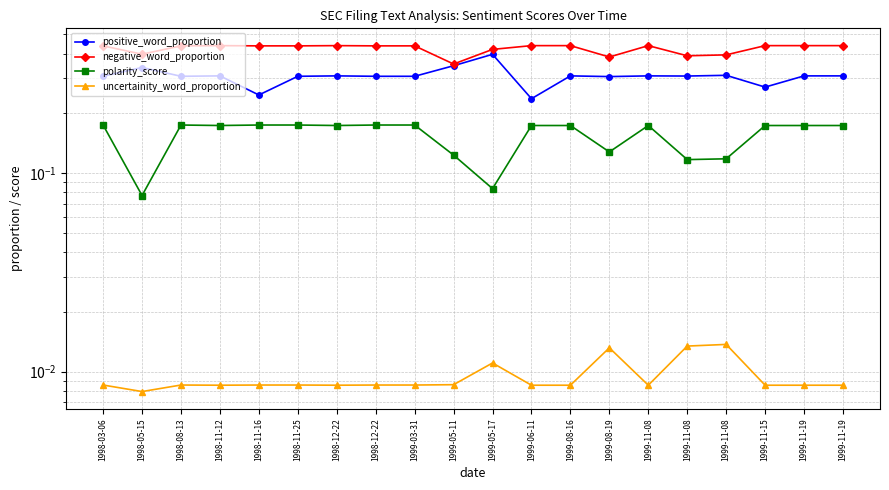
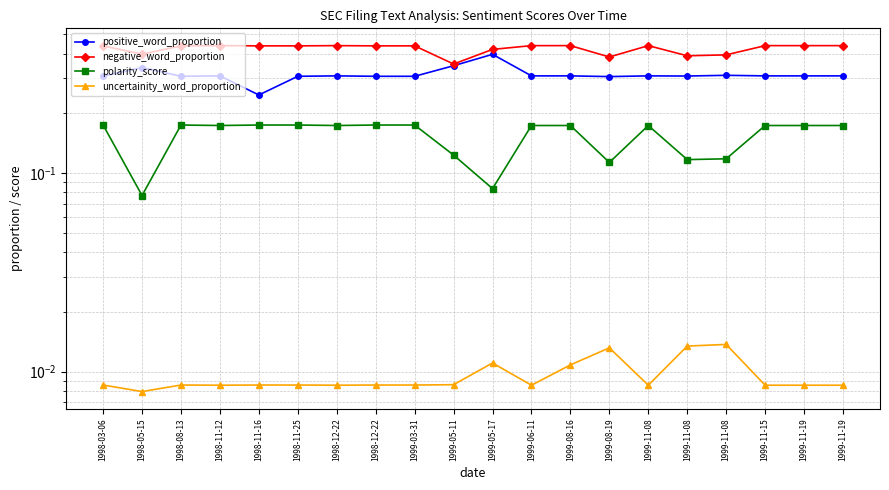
positive_word_proportion, 1999-06-11: 0.24 -> 0.31
uncertainity_word_proportion, 1999-08-16: 0.0085 -> 0.011
polarity_score, 1999-08-19: 0.13 -> 0.11
positive_word_proportion, 1999-11-15: 0.27 -> 0.31
